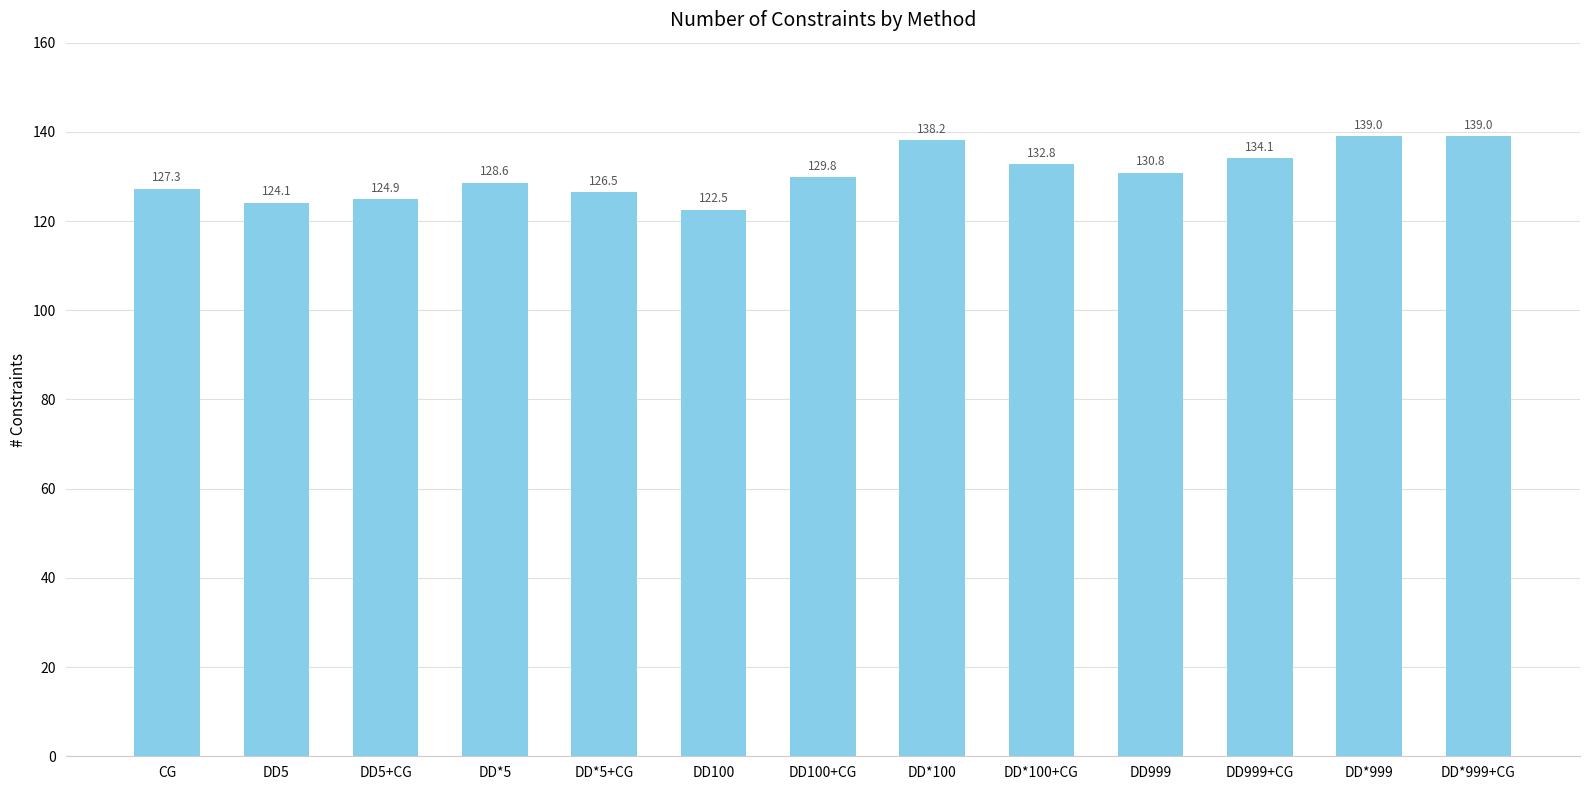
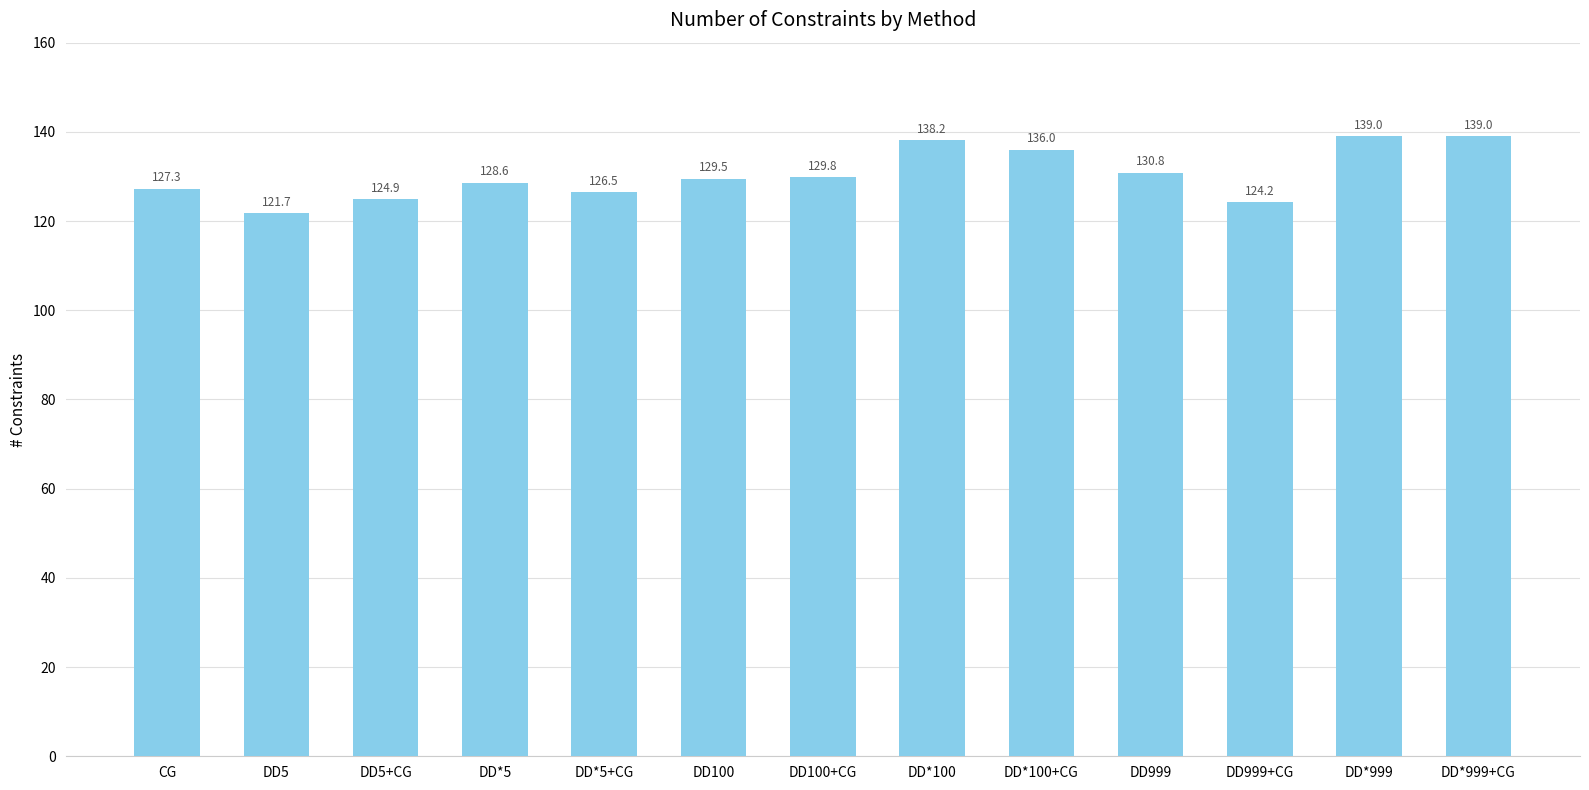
DD5: 124.1 -> 121.7
DD100: 122.5 -> 129.5
DD*100+CG: 132.8 -> 136.0
DD999+CG: 134.1 -> 124.2
